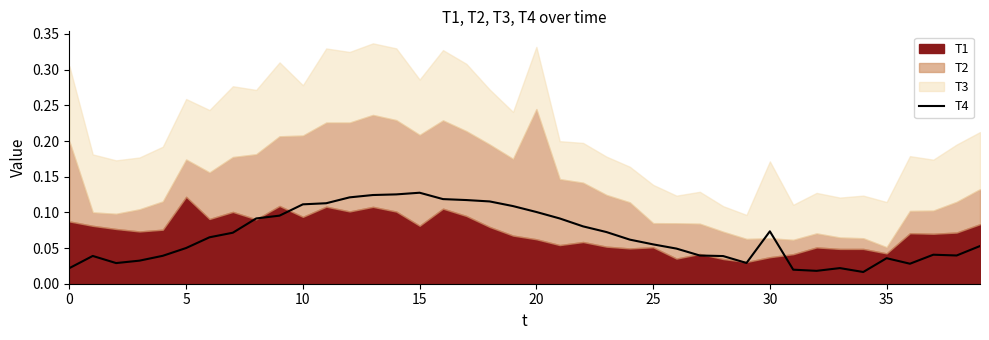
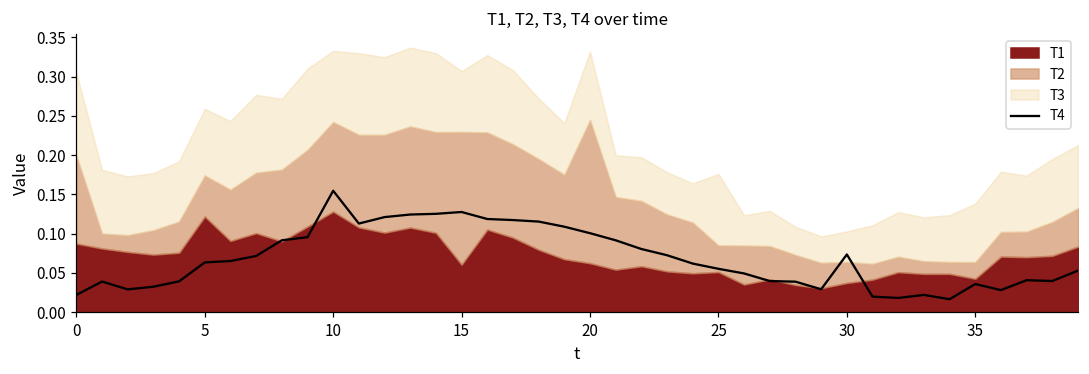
T4, 5: 0.05 -> 0.06
T4, 10: 0.11 -> 0.15
T1, 10: 0.09 -> 0.13
T3, 10: 0.07 -> 0.09
T1, 15: 0.08 -> 0.06
T2, 15: 0.13 -> 0.17
T3, 25: 0.05 -> 0.09
T3, 30: 0.11 -> 0.04
T2, 35: 0.01 -> 0.02
T3, 35: 0.06 -> 0.07
